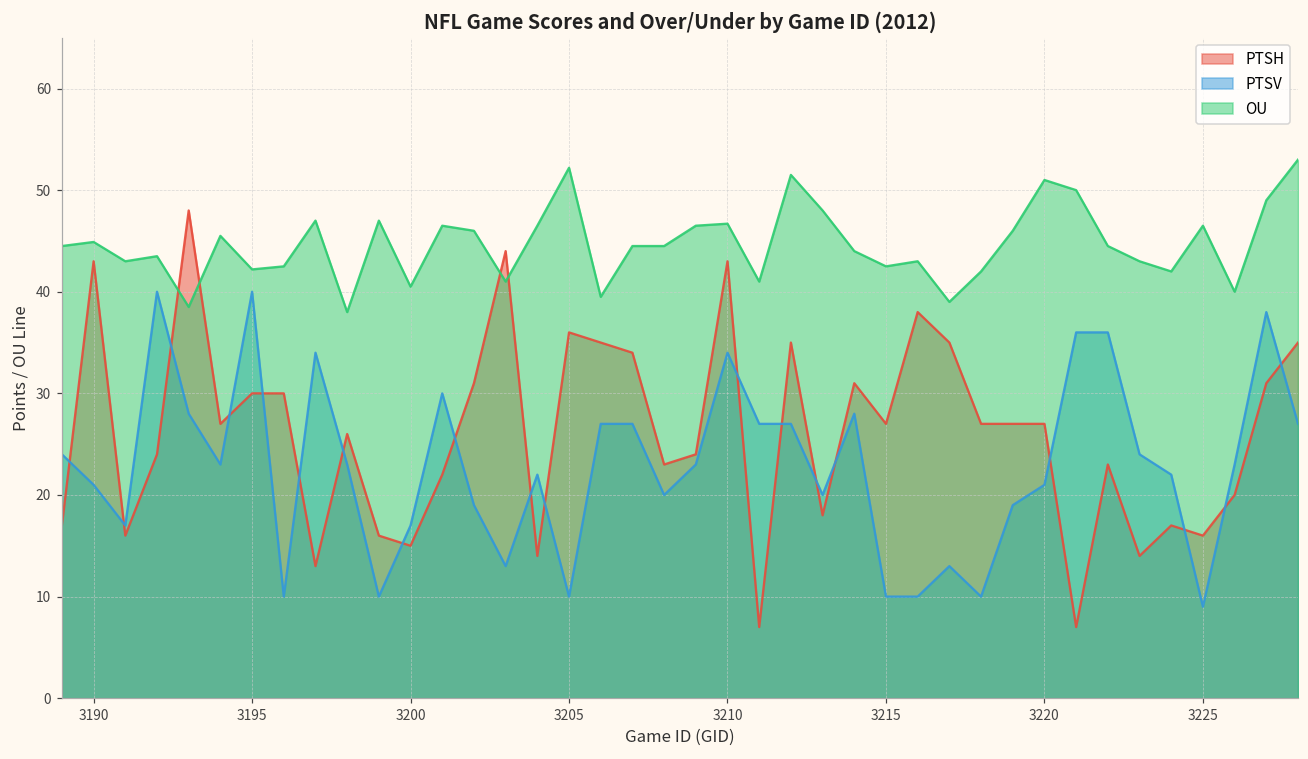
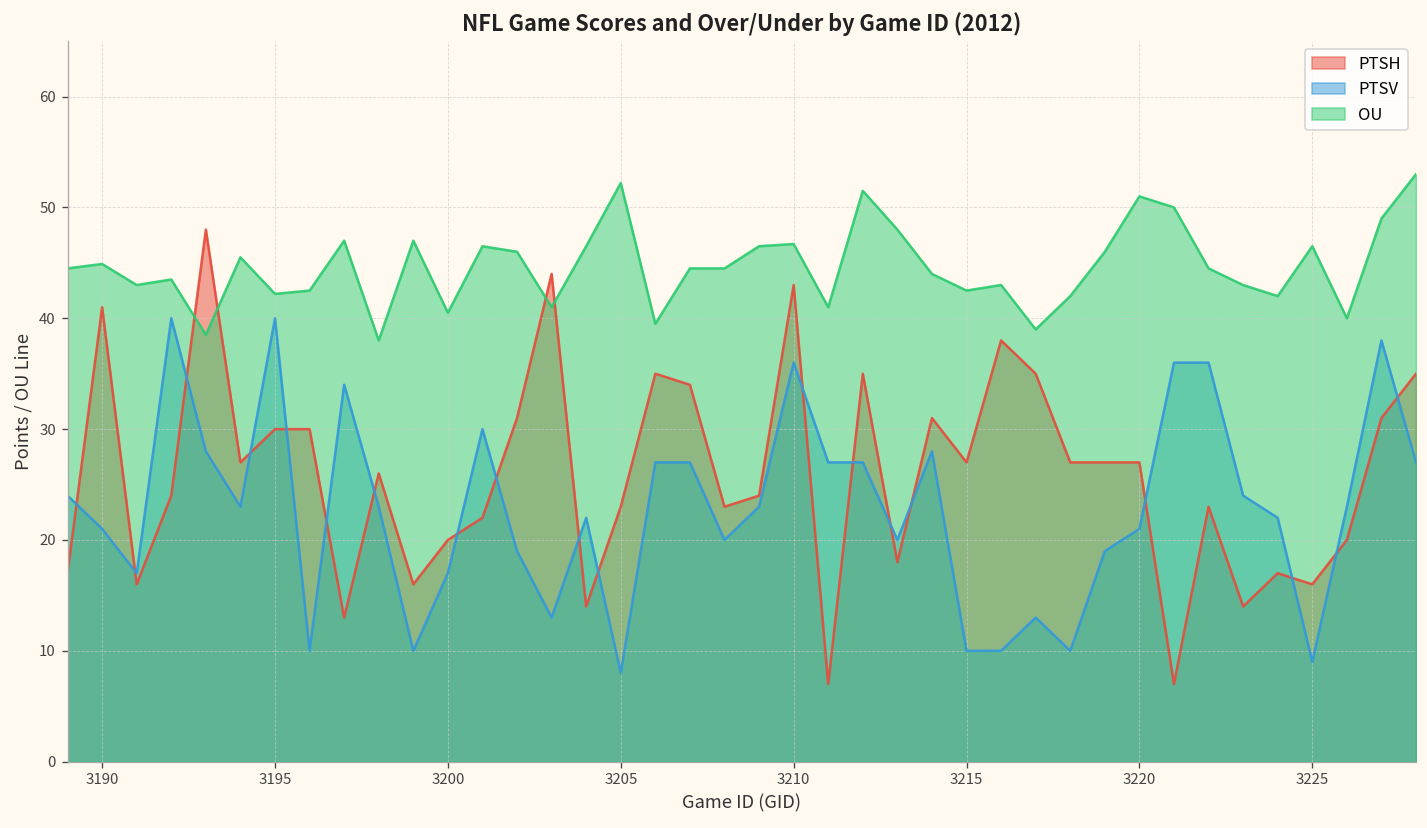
PTSH, 3190: 43 -> 41
PTSH, 3200: 15 -> 20
PTSH, 3205: 36 -> 23
PTSV, 3205: 10 -> 8
PTSV, 3210: 34 -> 36
